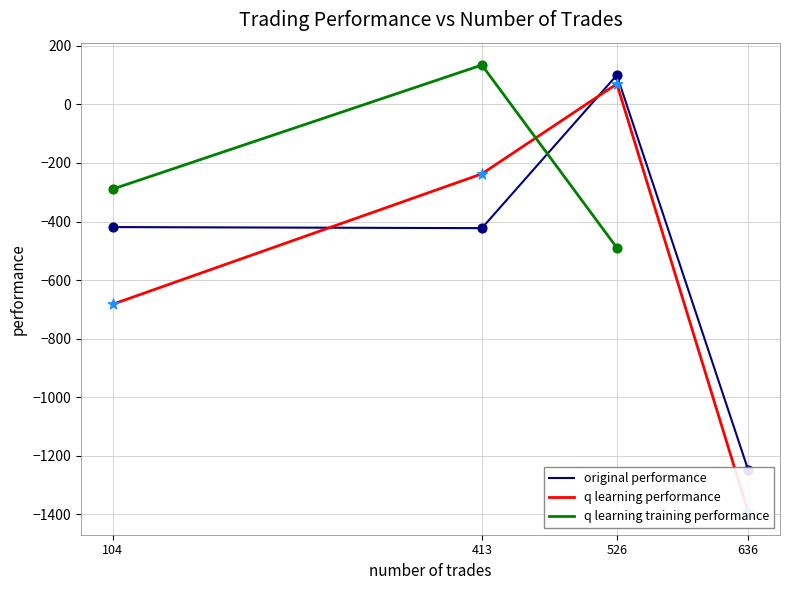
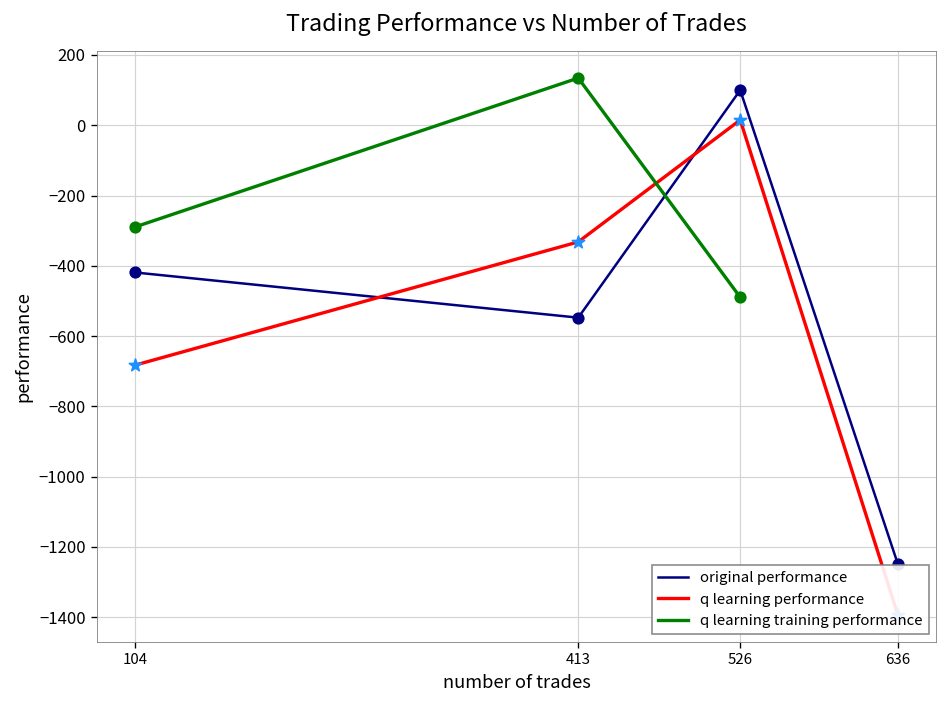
original performance, 413: -420 -> -550
q learning performance, 413: -240 -> -330
q learning performance, 526: 70 -> 20
